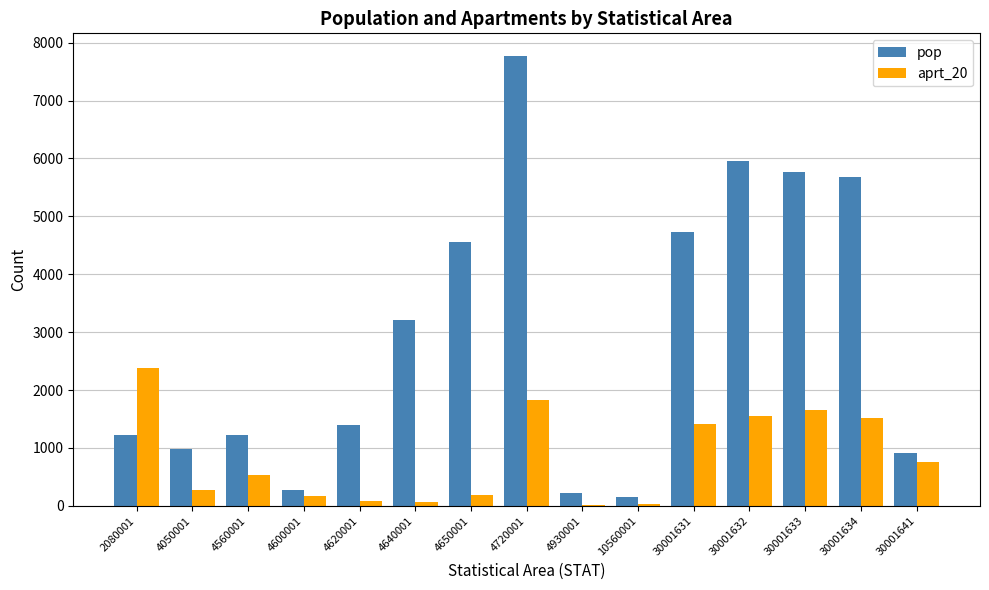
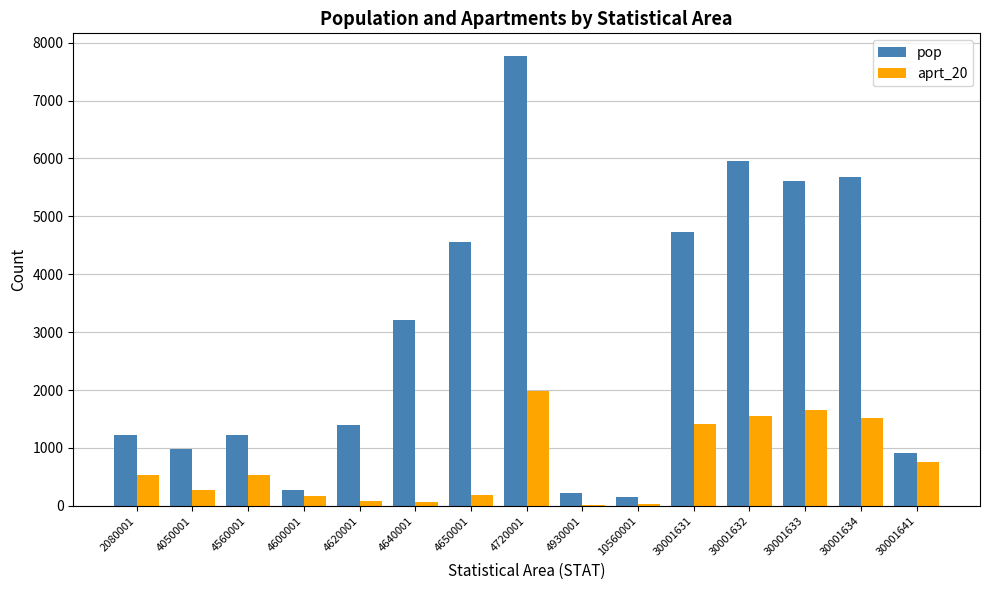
aprt_20, 2080001: 2400 -> 500
aprt_20, 4720001: 1800 -> 2000
pop, 30001633: 5800 -> 5600
